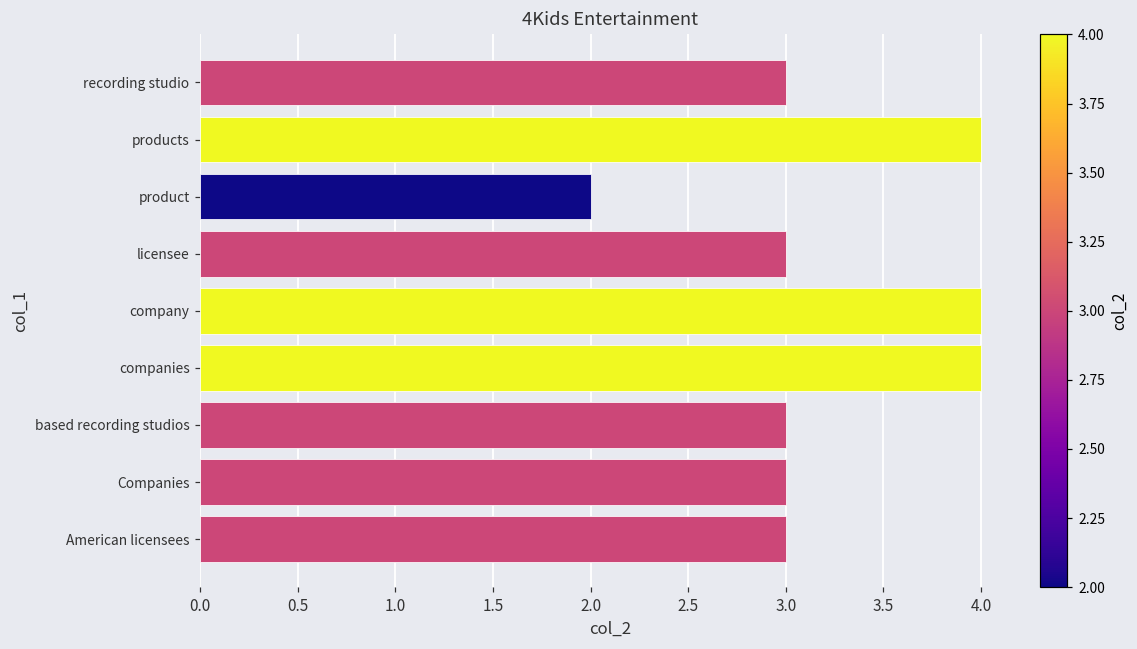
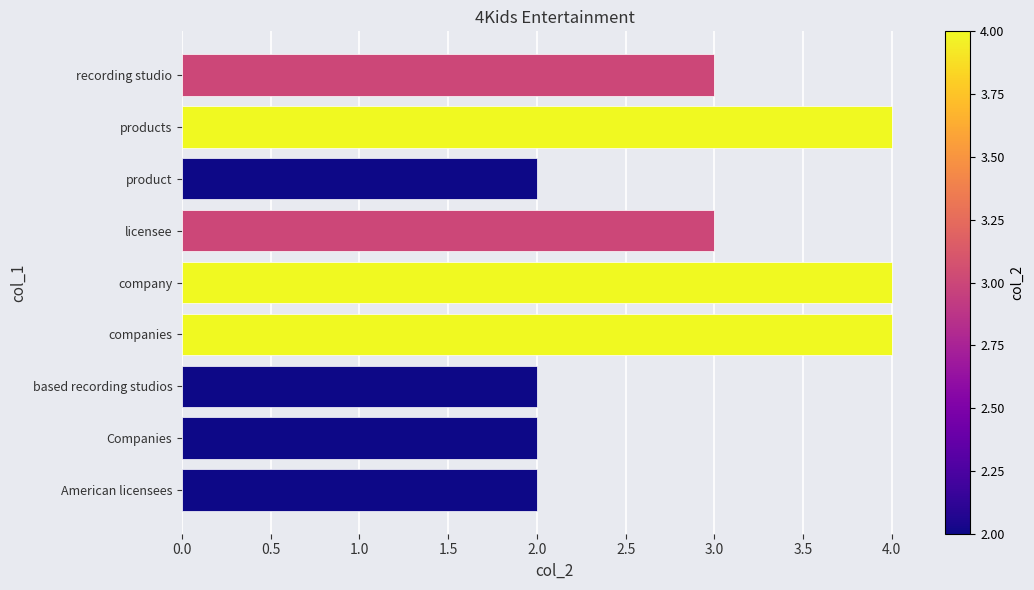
based recording studios: 3 -> 2
Companies: 3 -> 2
American licensees: 3 -> 2
